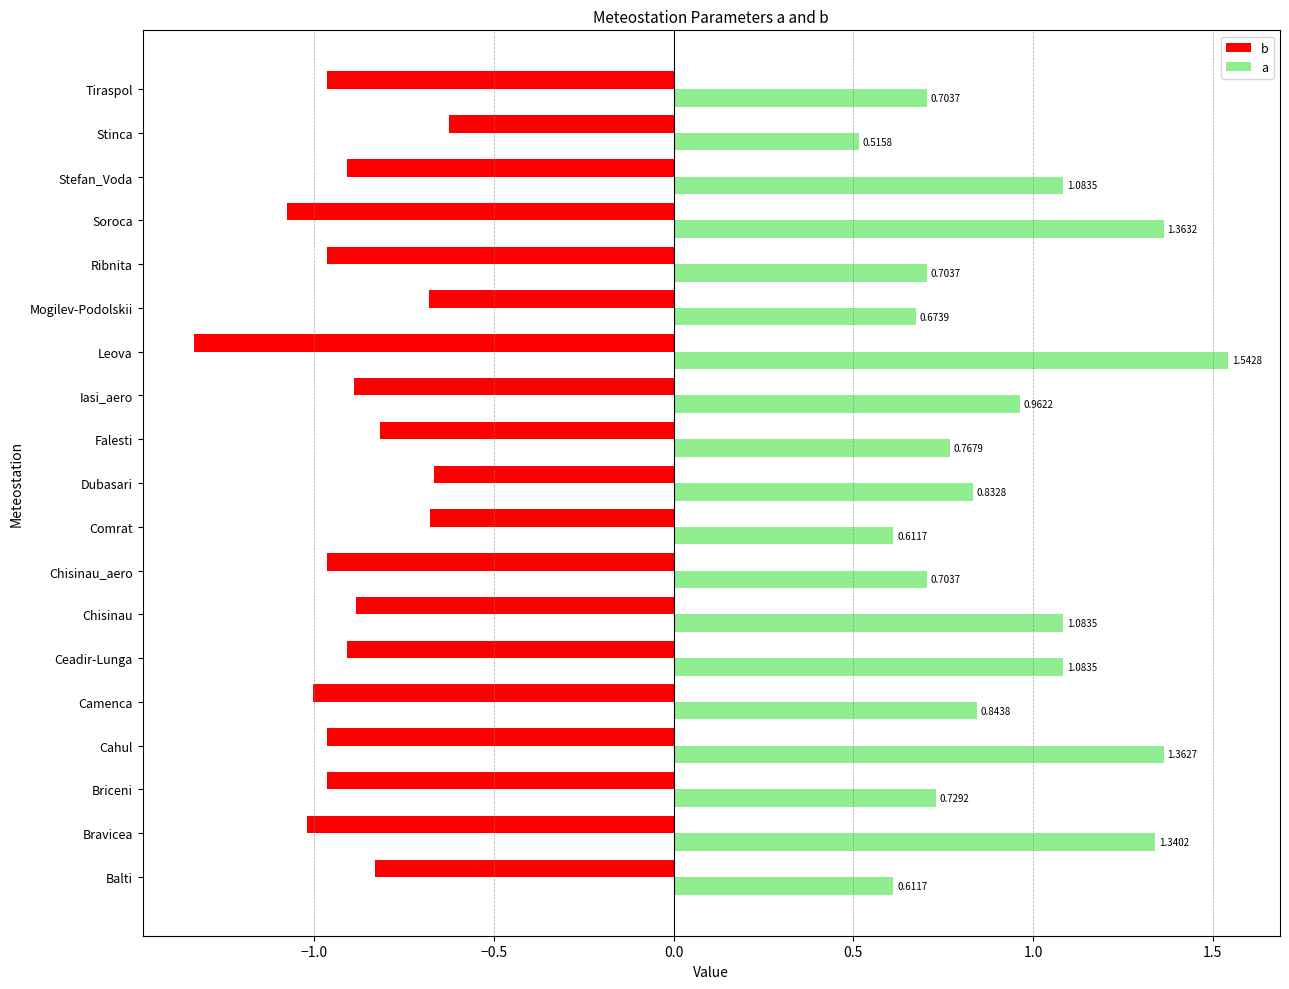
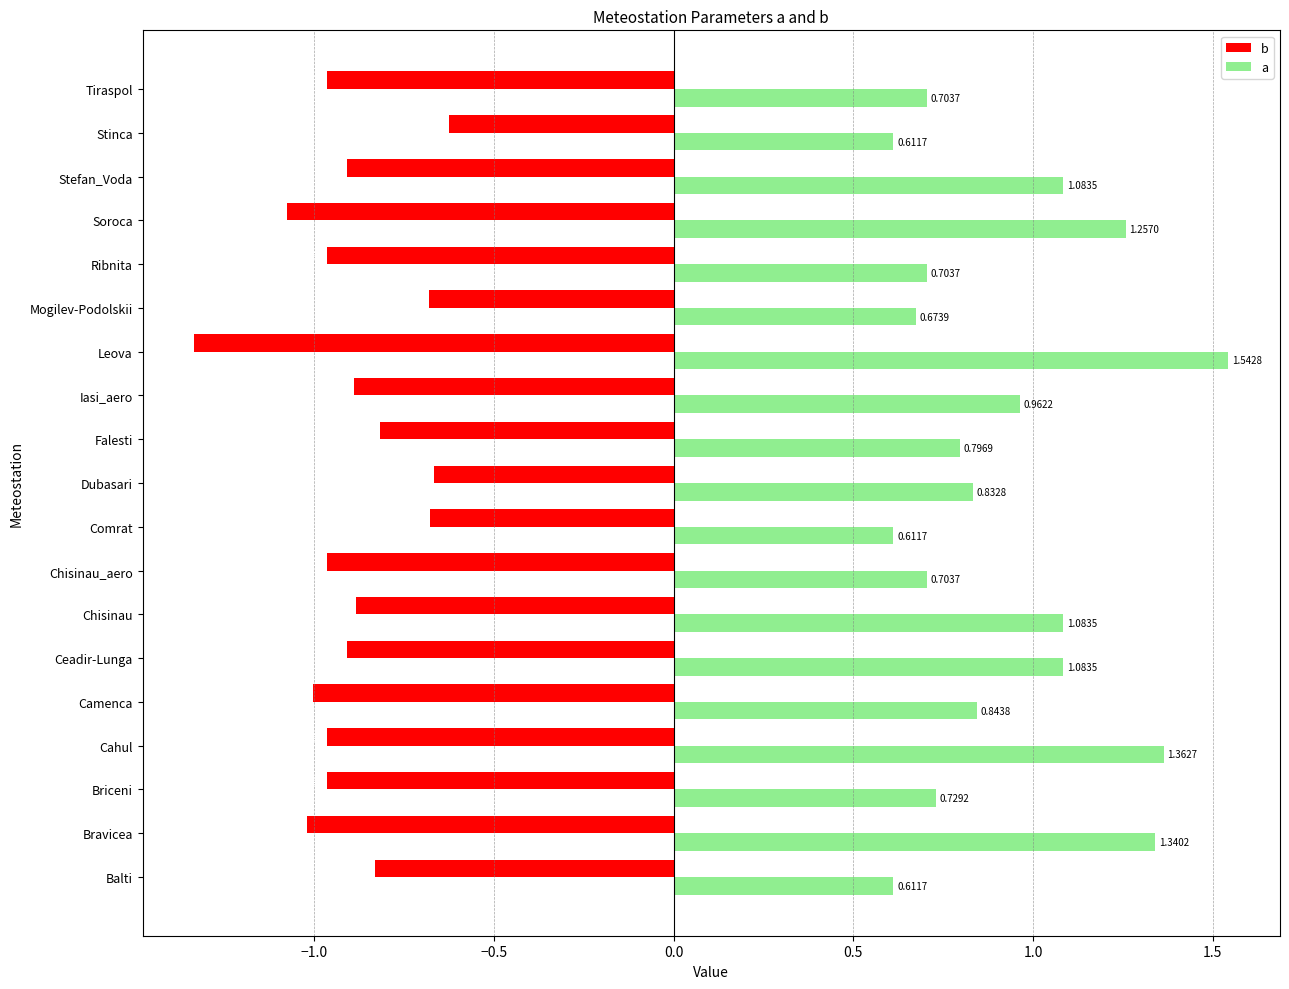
a, Stinca: 0.5158 -> 0.6117
a, Soroca: 1.3632 -> 1.2570
a, Falesti: 0.7679 -> 0.7969
